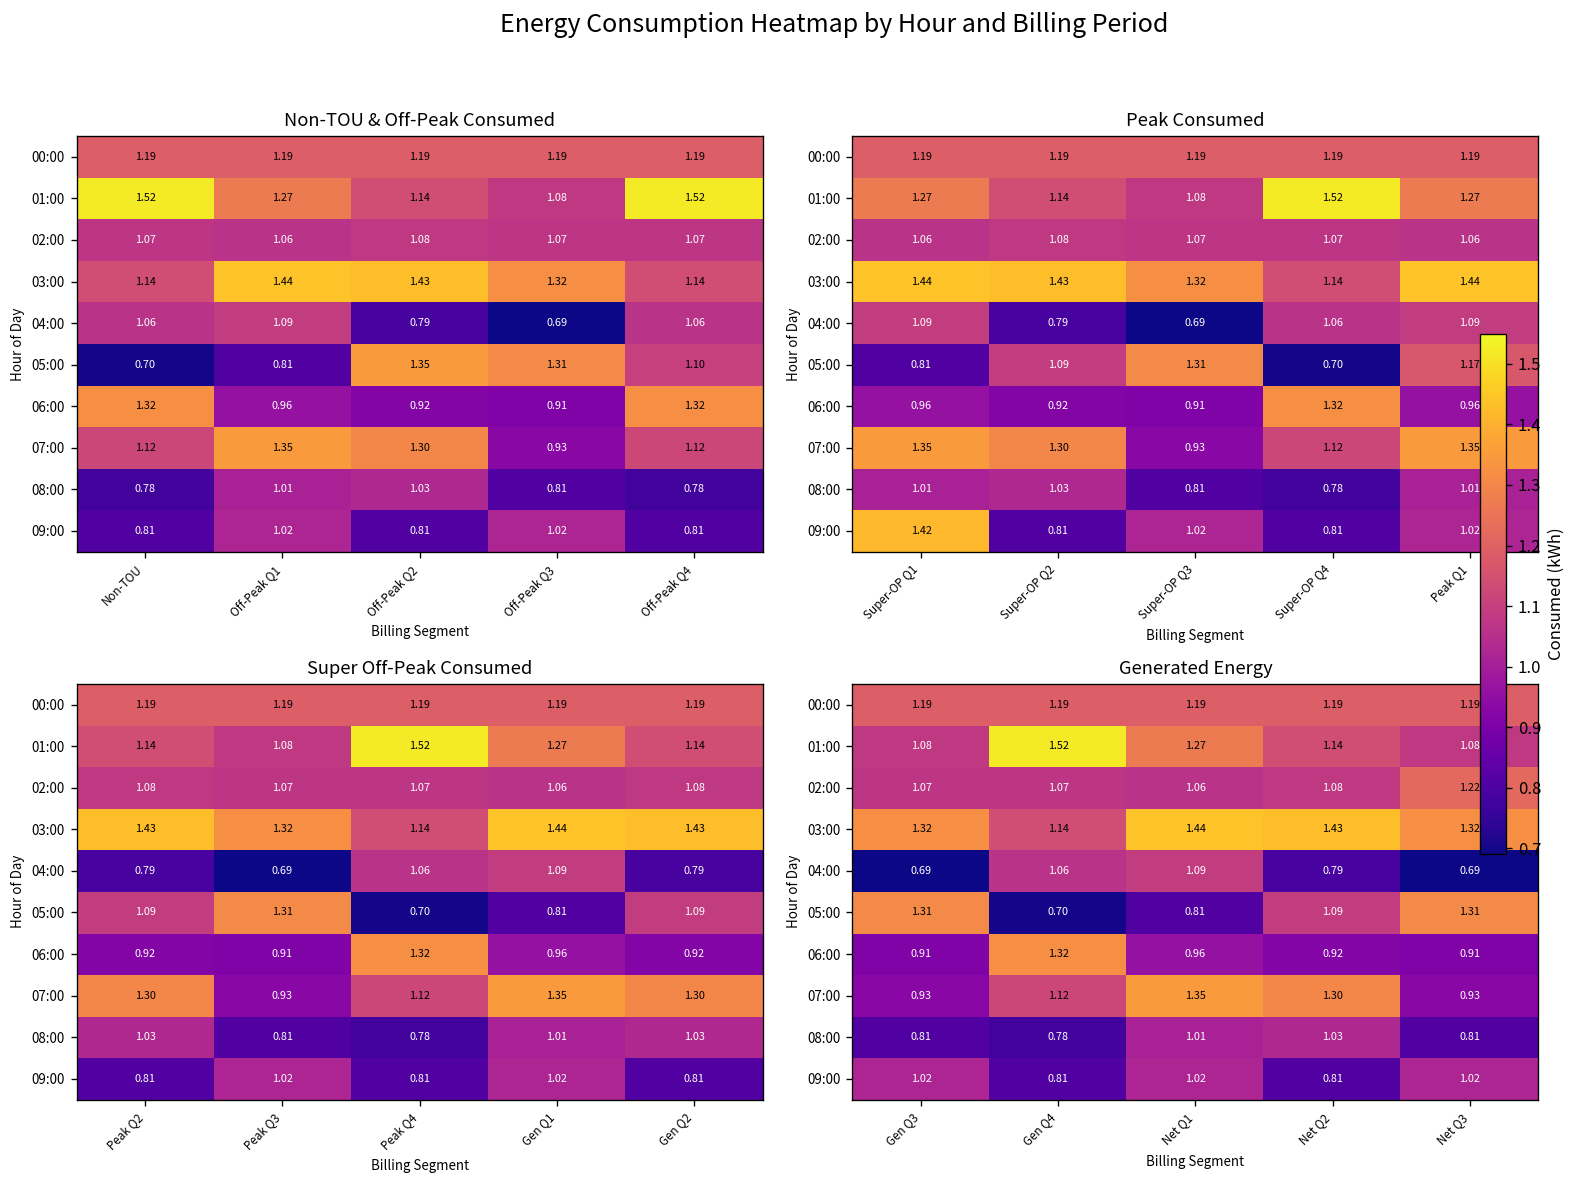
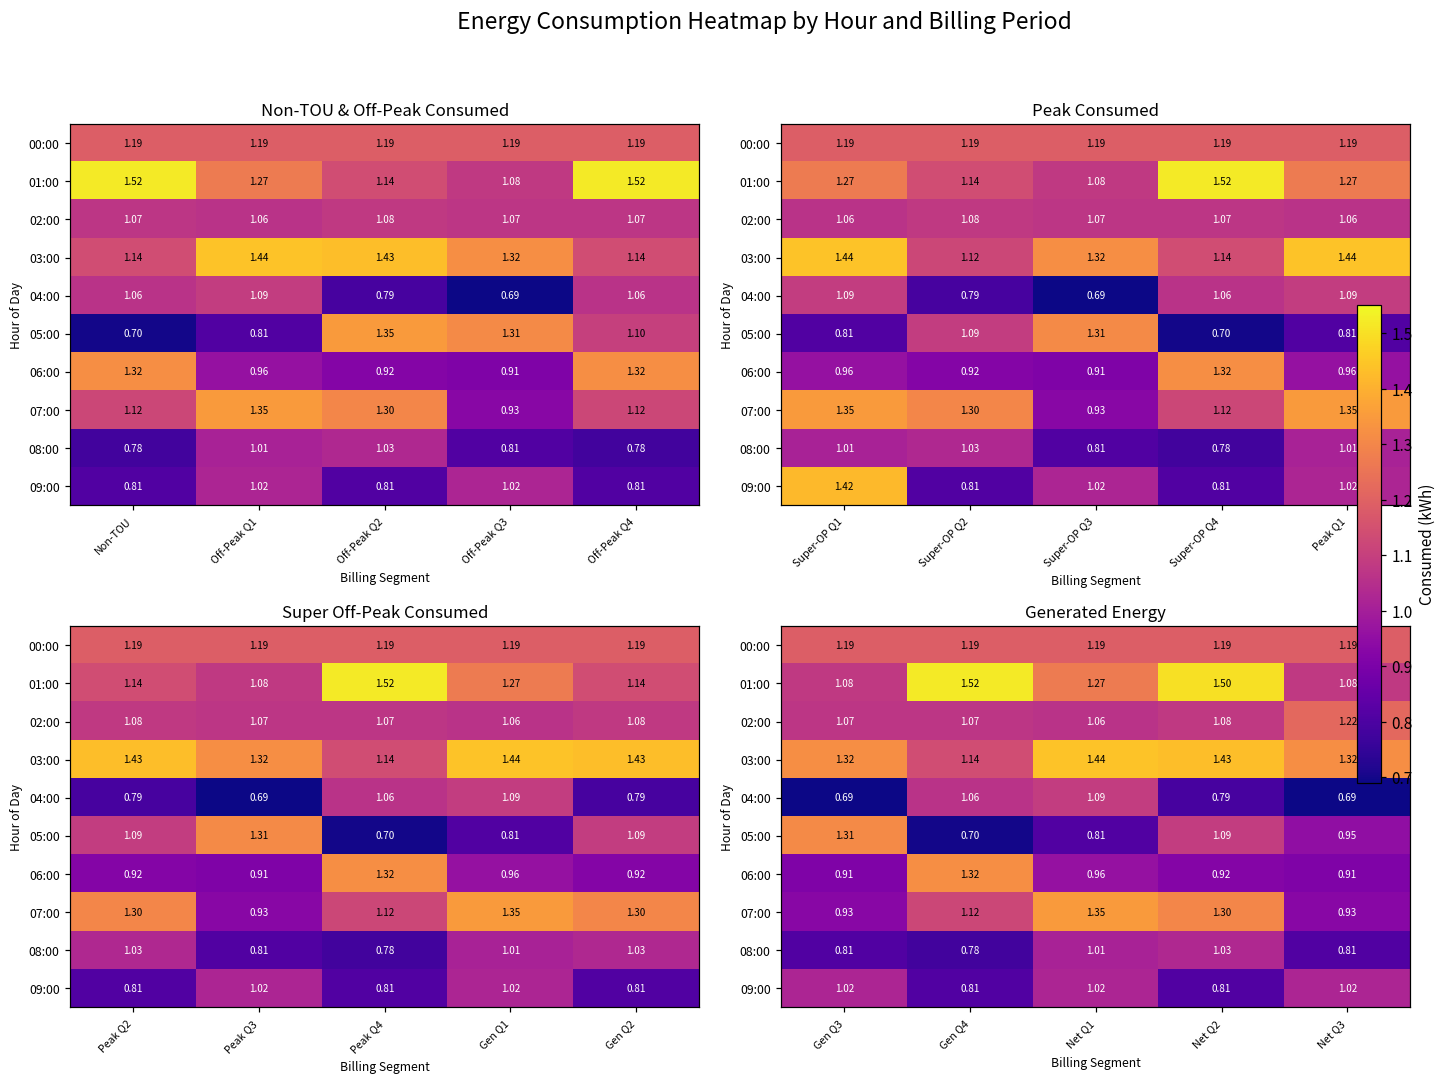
Peak Consumed, 03:00, Super-OP Q2: 1.43 -> 1.12
Peak Consumed, 05:00, Peak Q1: 1.17 -> 0.81
Generated Energy, 01:00, Net Q2: 1.14 -> 1.50
Generated Energy, 05:00, Net Q3: 1.31 -> 0.95
